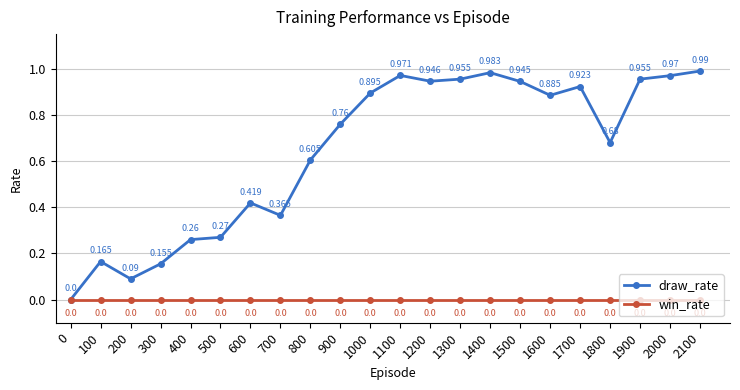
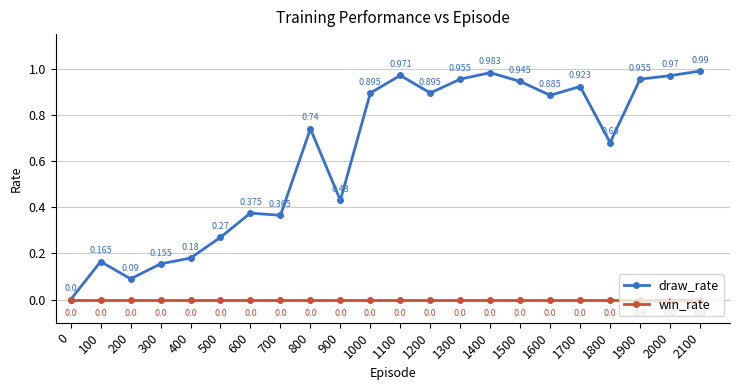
draw_rate, 400: 0.26 -> 0.18
draw_rate, 600: 0.419 -> 0.375
draw_rate, 800: 0.605 -> 0.74
draw_rate, 900: 0.76 -> 0.43
draw_rate, 1200: 0.946 -> 0.895
